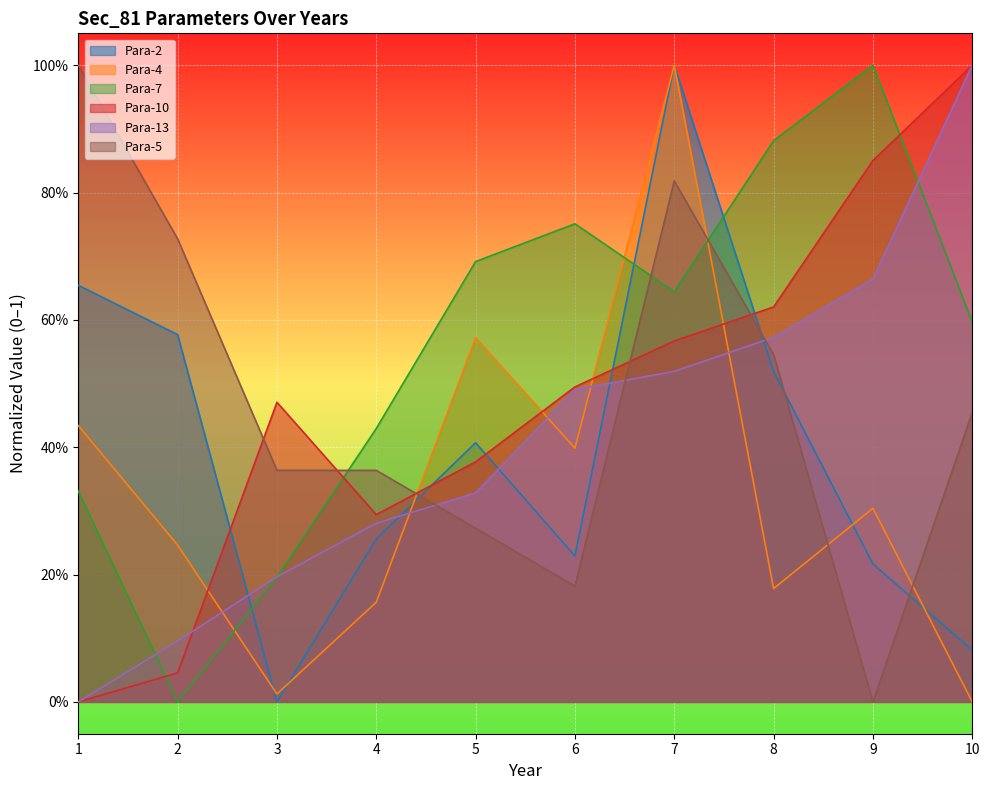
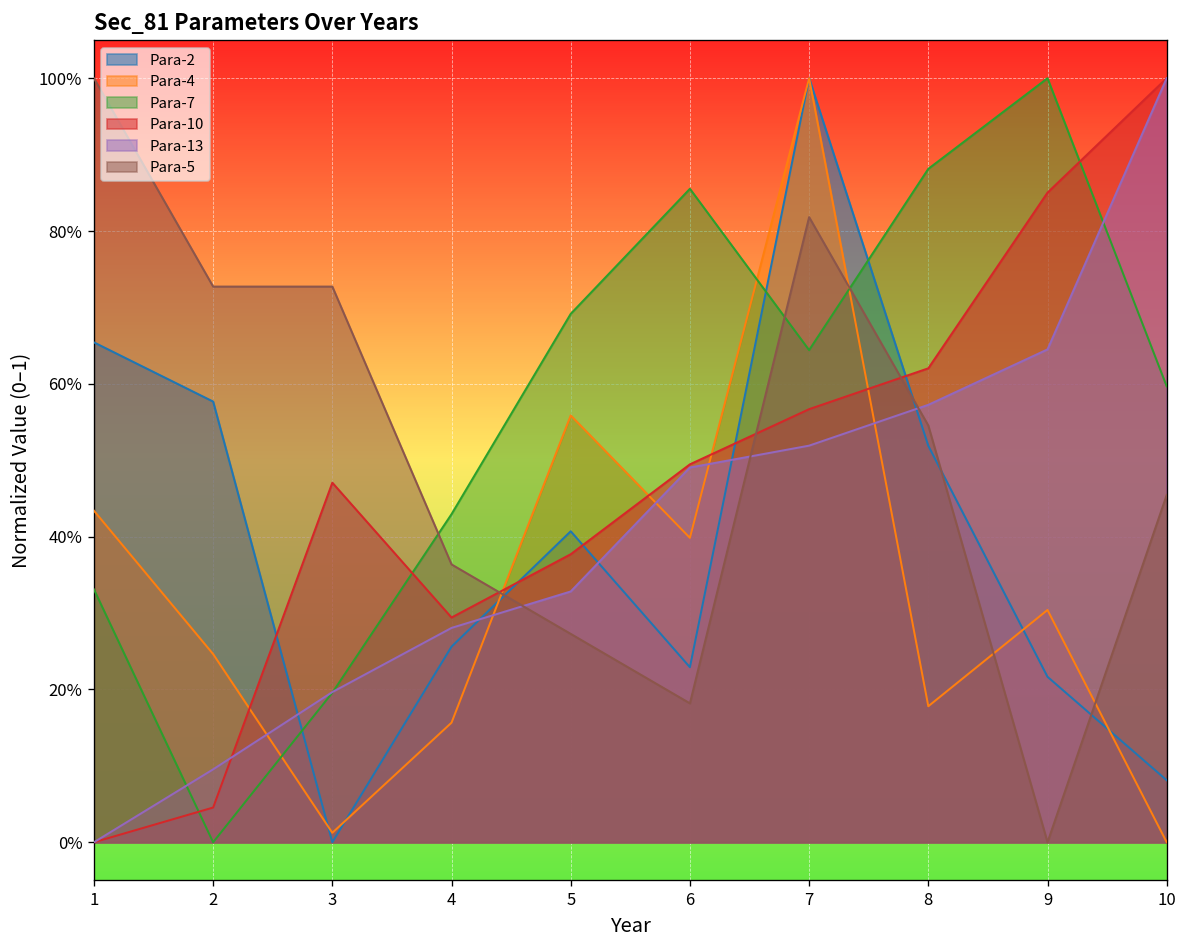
Para-5, 3: 36% -> 73%
Para-4, 5: 57% -> 56%
Para-7, 6: 75% -> 86%
Para-13, 9: 66% -> 65%
